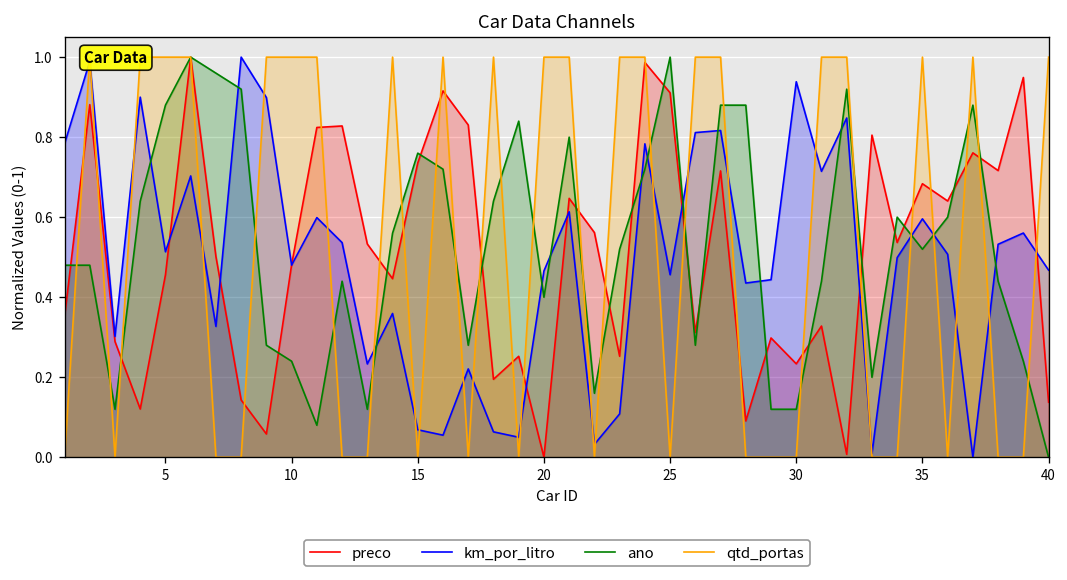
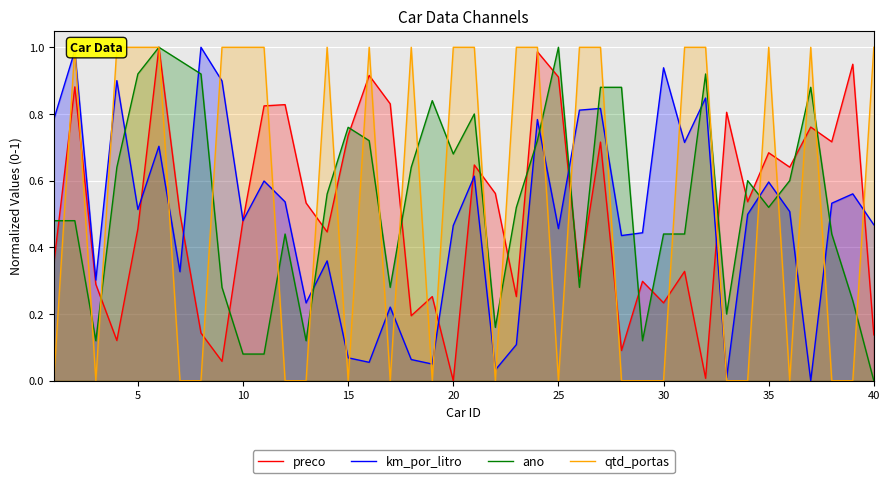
ano, 5: 0.88 -> 0.92
ano, 10: 0.24 -> 0.08
ano, 20: 0.40 -> 0.68
ano, 30: 0.12 -> 0.44
